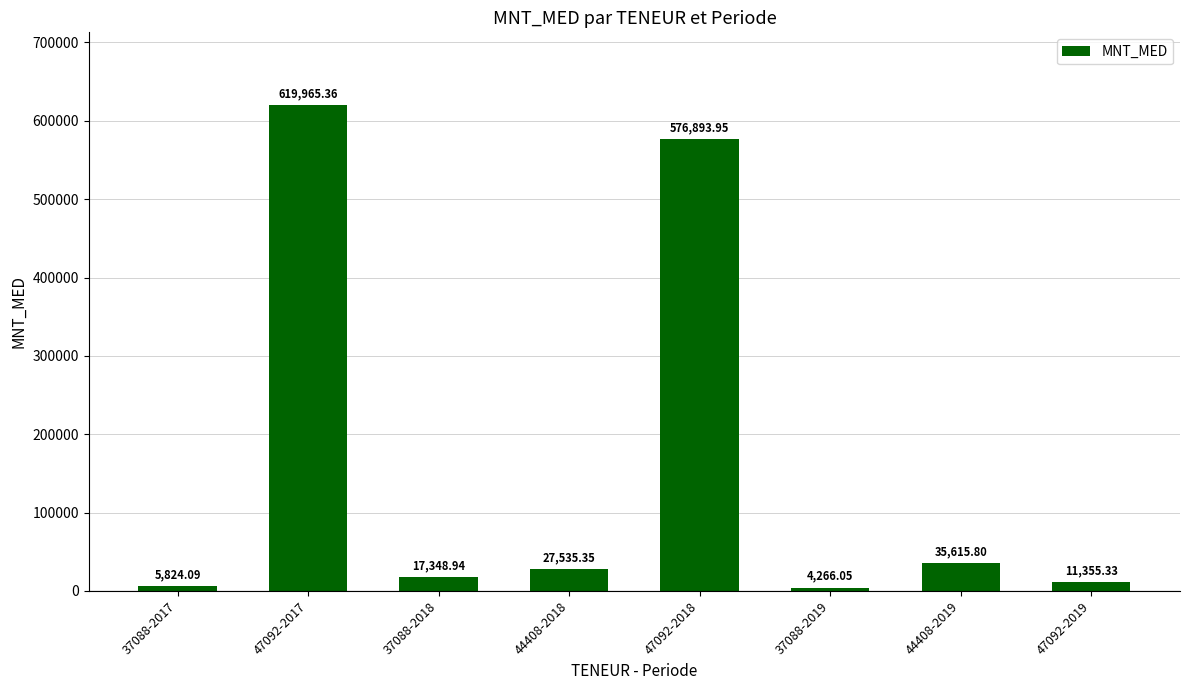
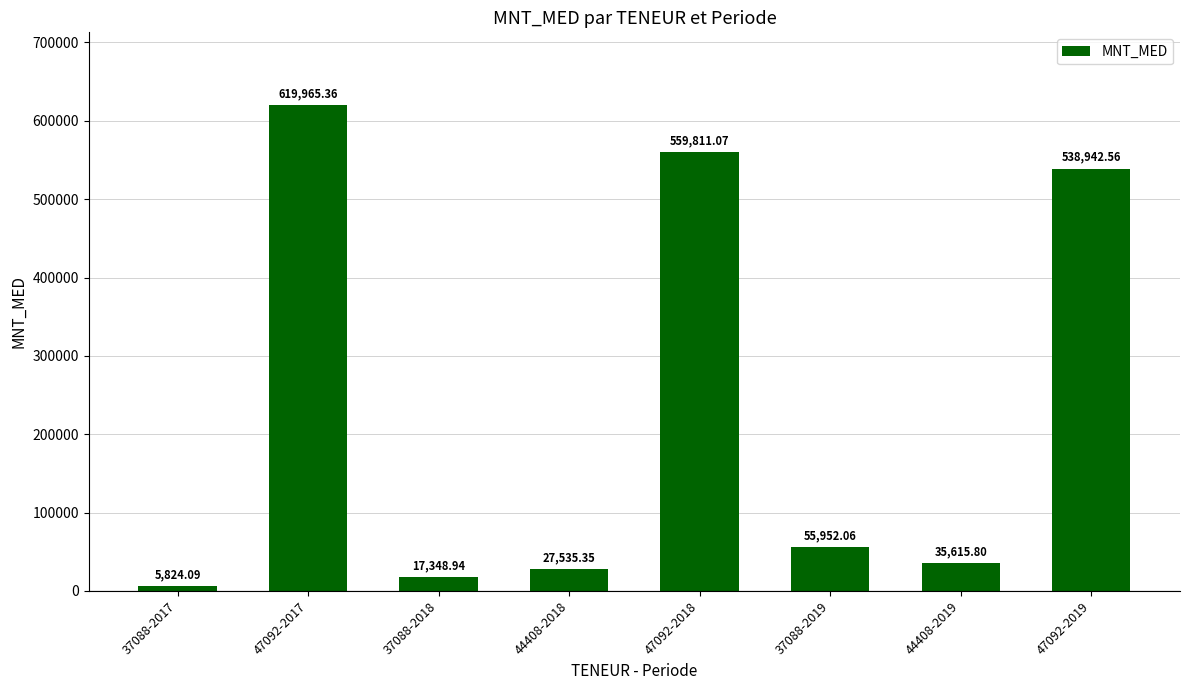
47092-2018: 576,893.95 -> 559,811.07
37088-2019: 4,266.05 -> 55,952.06
47092-2019: 11,355.33 -> 538,942.56
